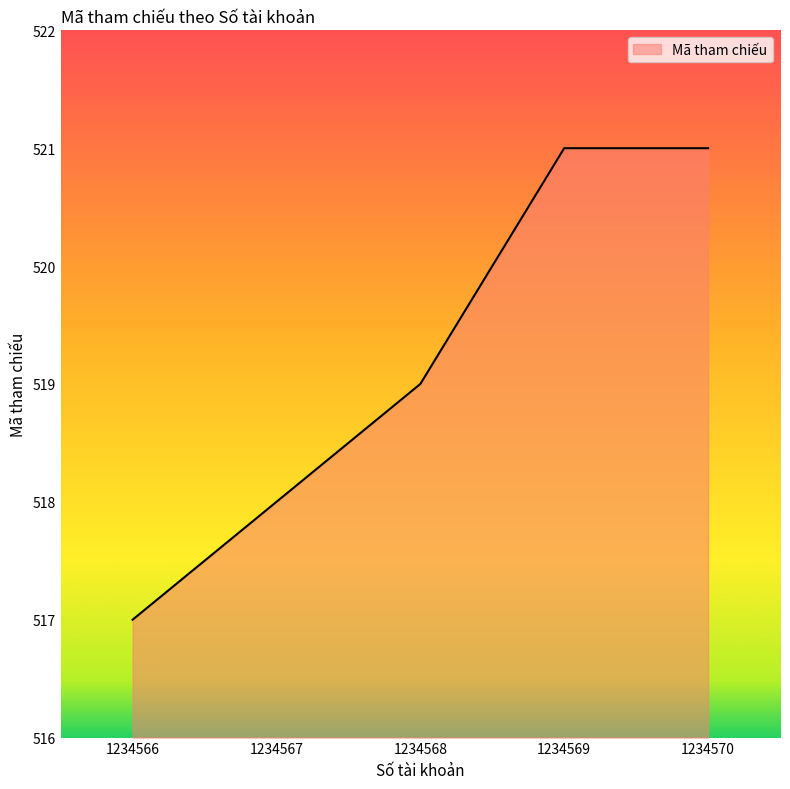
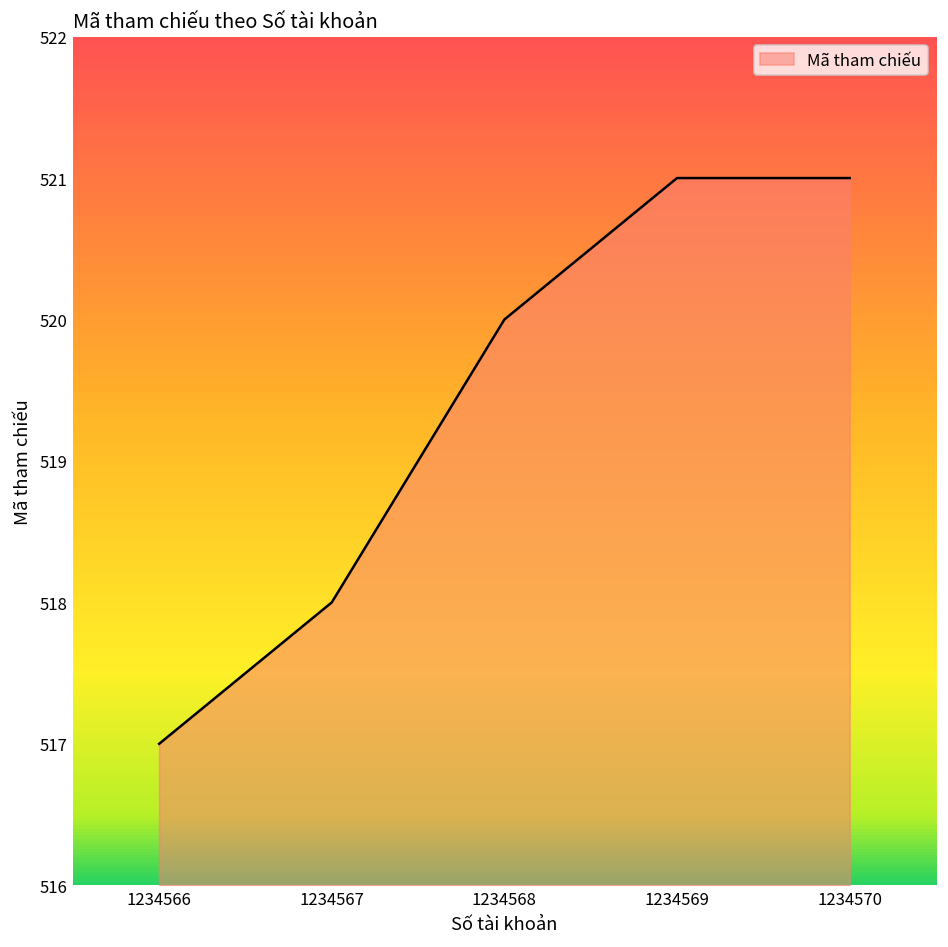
1234568: 519 -> 520
